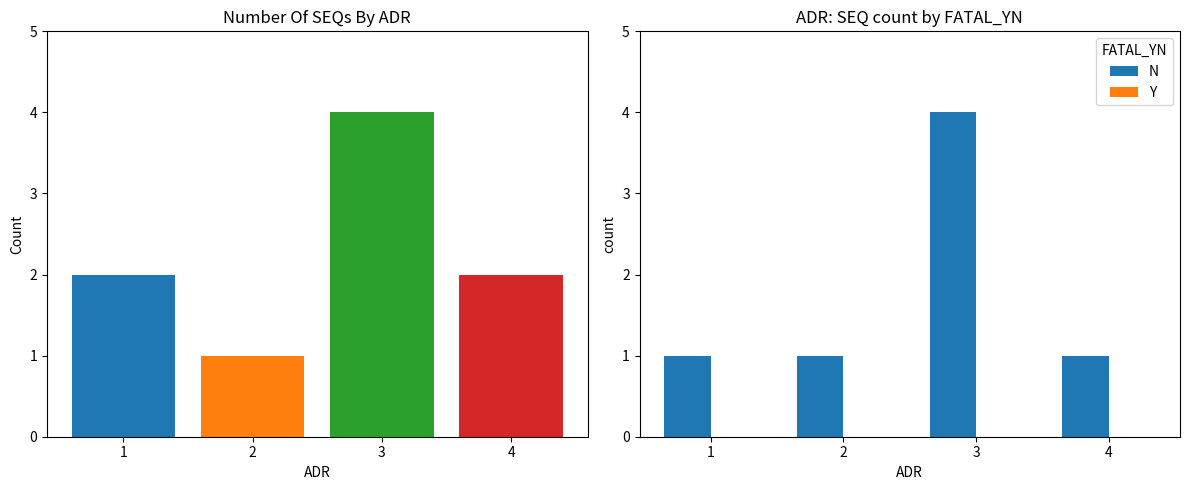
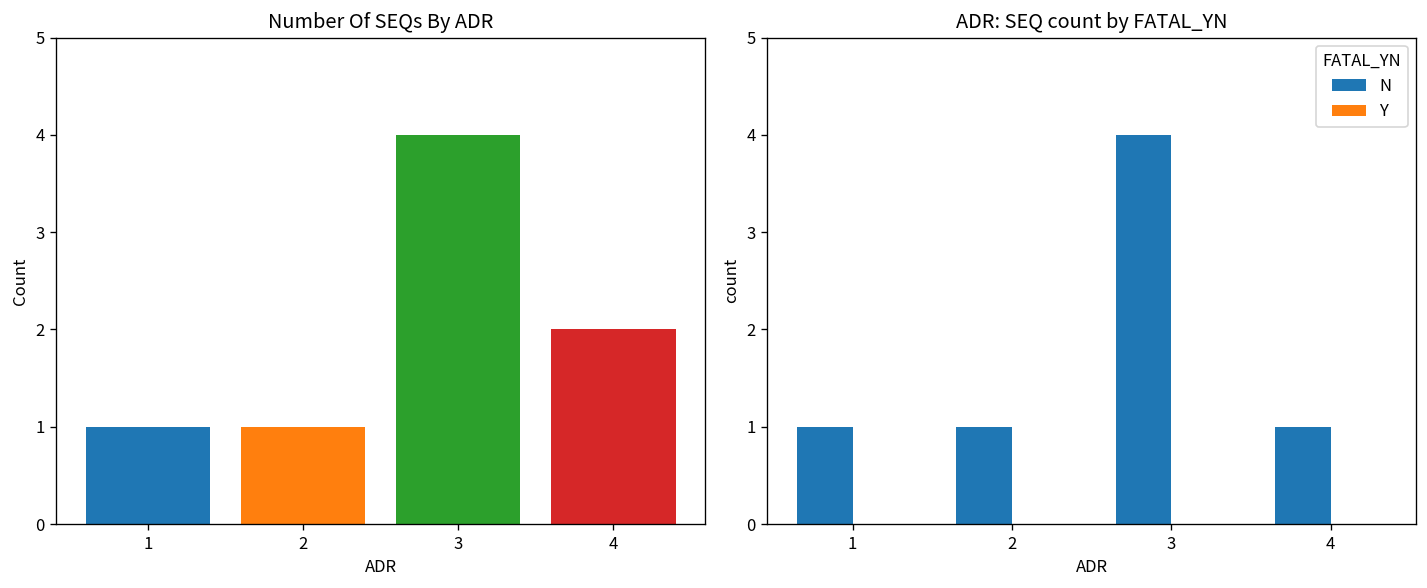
Number Of SEQs By ADR, 1: 2 -> 1
